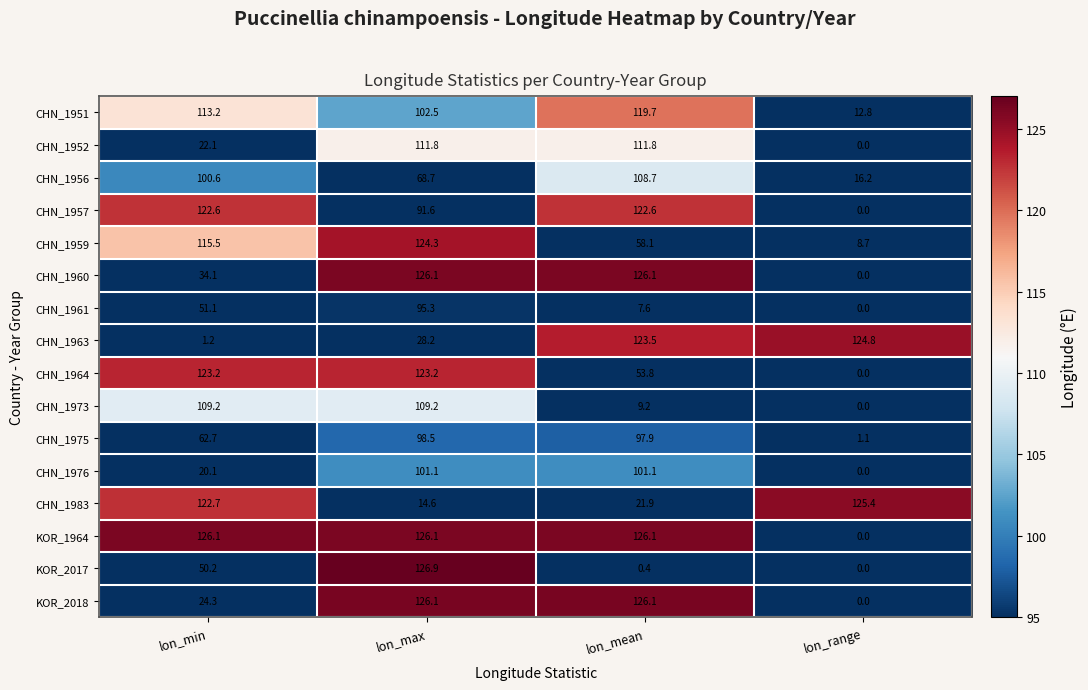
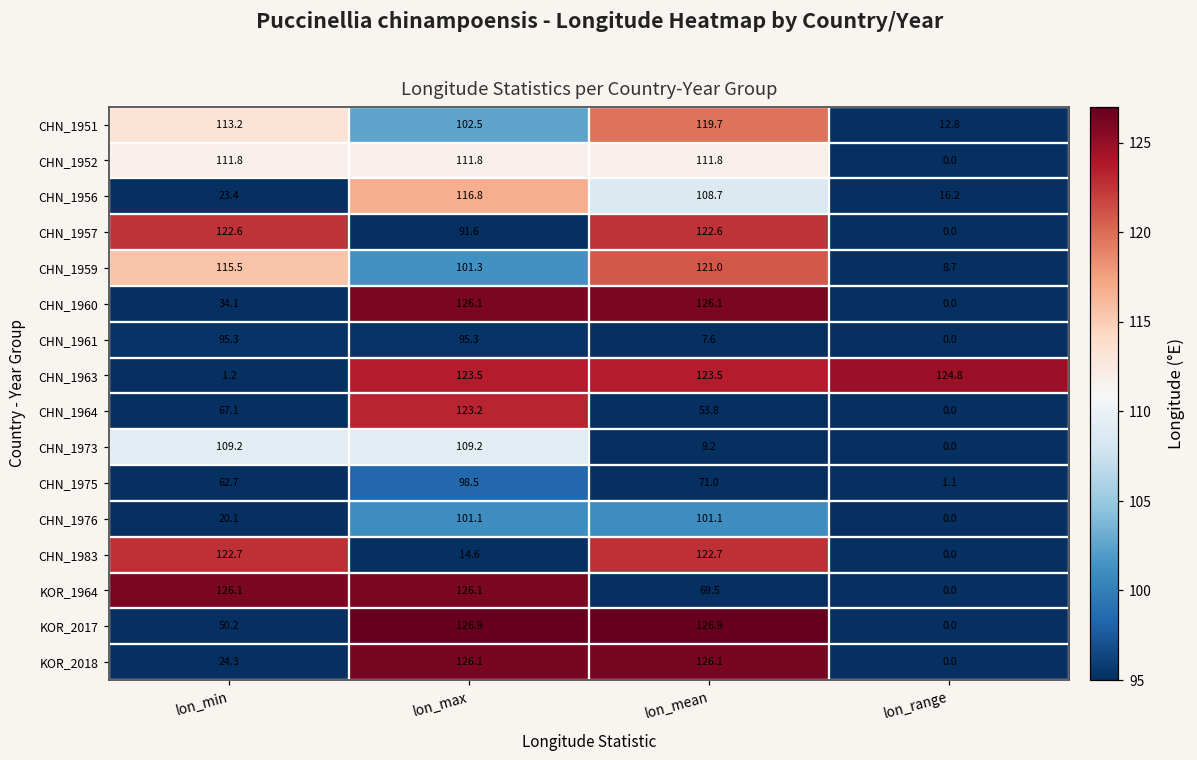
CHN_1952, lon_min: 22.1 -> 111.8
CHN_1956, lon_min: 100.6 -> 23.4
CHN_1956, lon_max: 68.7 -> 116.8
CHN_1959, lon_max: 124.3 -> 101.3
CHN_1959, lon_mean: 58.1 -> 121.0
CHN_1961, lon_min: 51.1 -> 95.3
CHN_1963, lon_max: 28.2 -> 123.5
CHN_1964, lon_min: 123.2 -> 67.1
CHN_1975, lon_mean: 97.9 -> 71.0
CHN_1983, lon_mean: 21.9 -> 122.7
CHN_1983, lon_range: 125.4 -> 0.0
KOR_1964, lon_mean: 126.1 -> 69.5
KOR_2017, lon_mean: 0.4 -> 126.9
